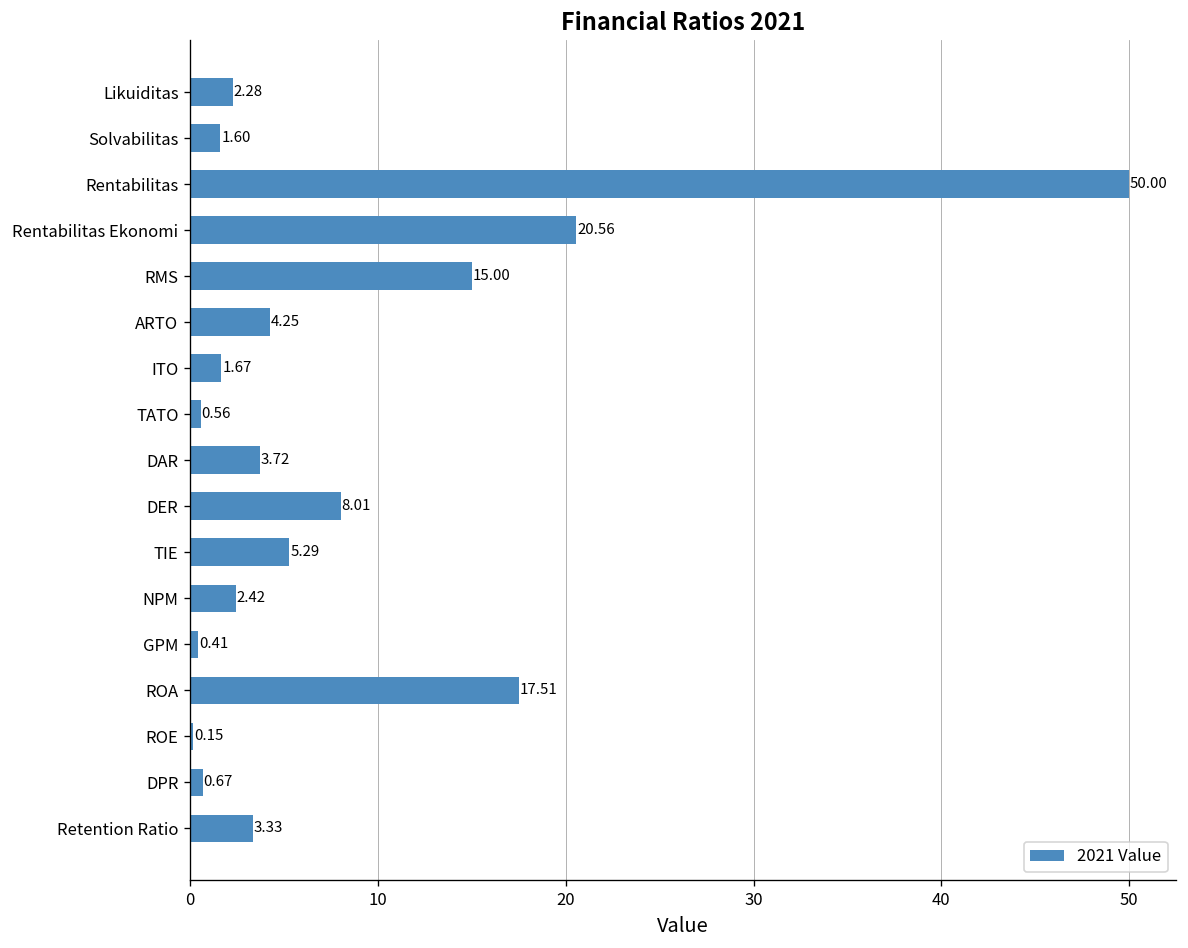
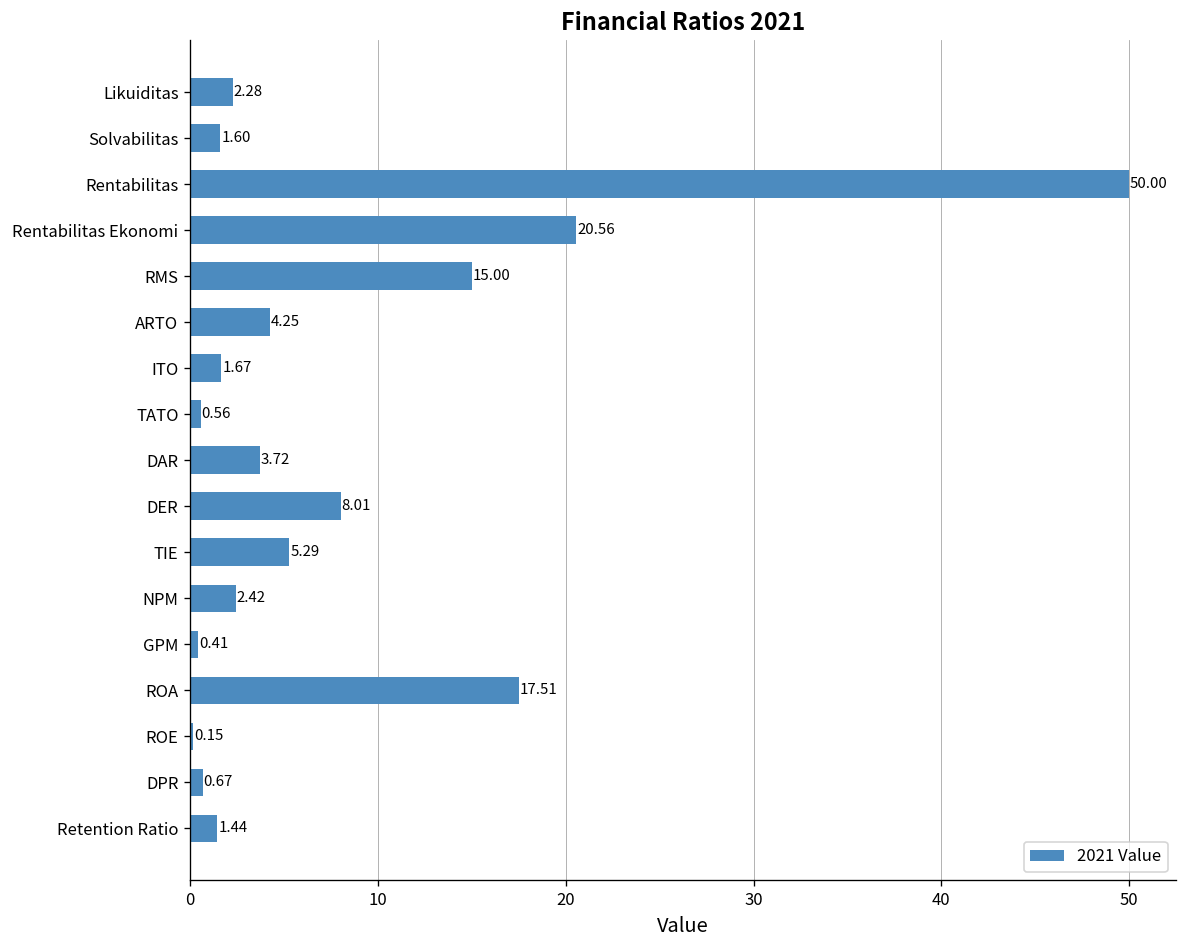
Retention Ratio: 3.33 -> 1.44
